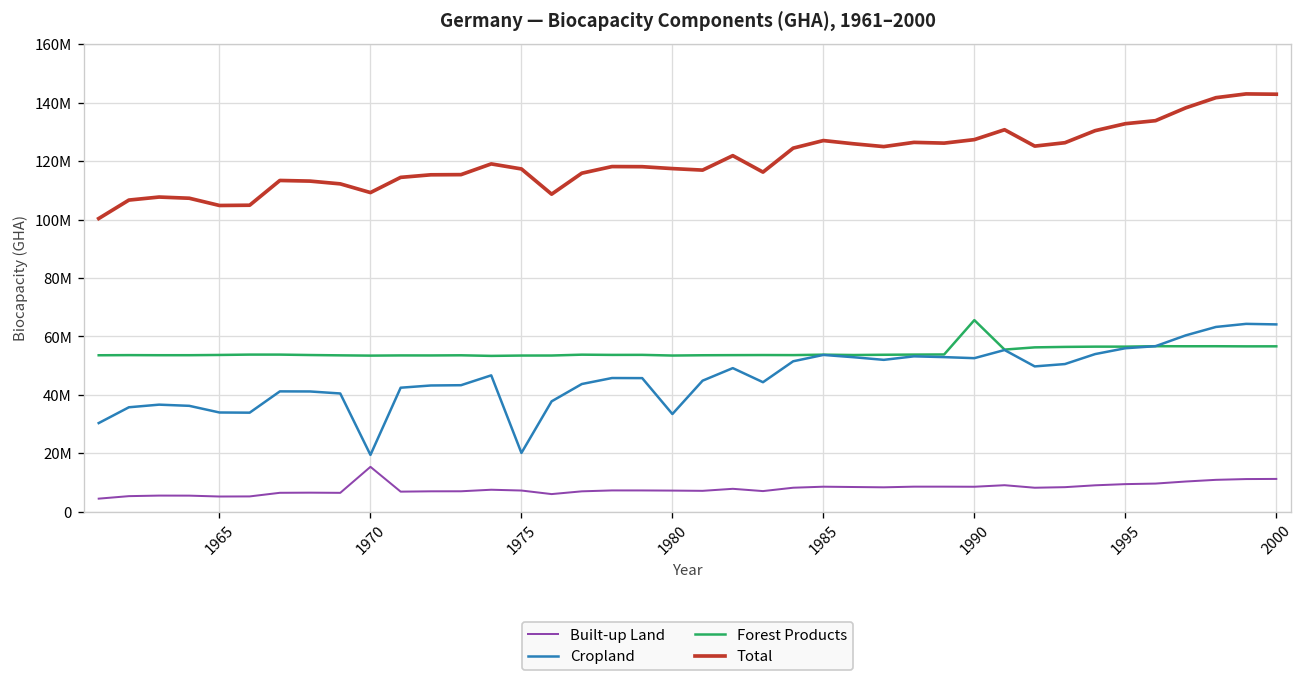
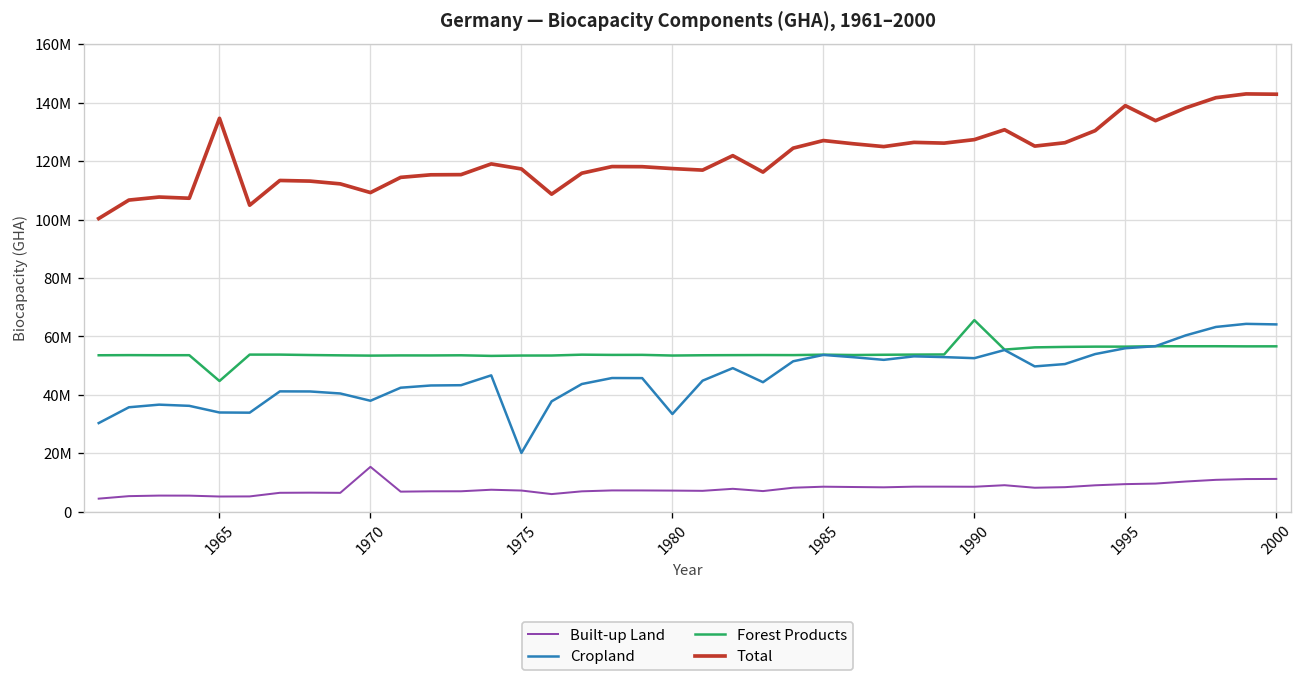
Forest Products, 1965: 54000000 -> 45000000
Total, 1965: 105000000 -> 135000000
Cropland, 1970: 19000000 -> 38000000
Total, 1995: 133000000 -> 139000000
